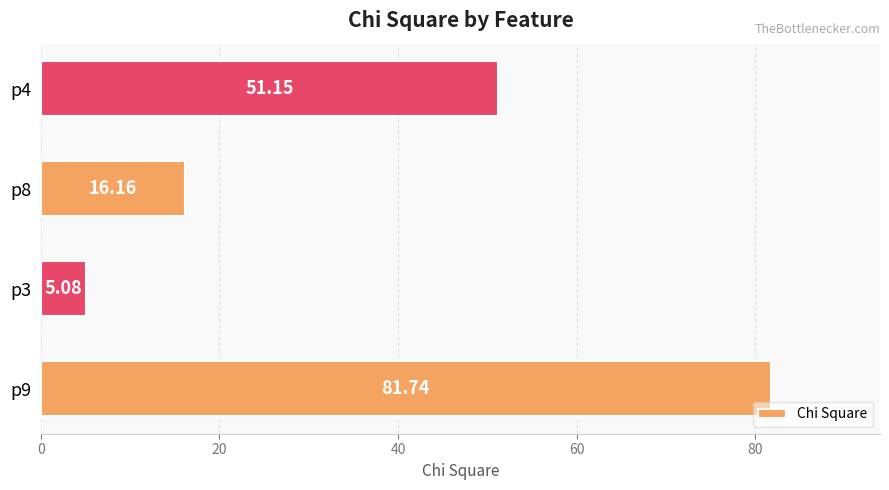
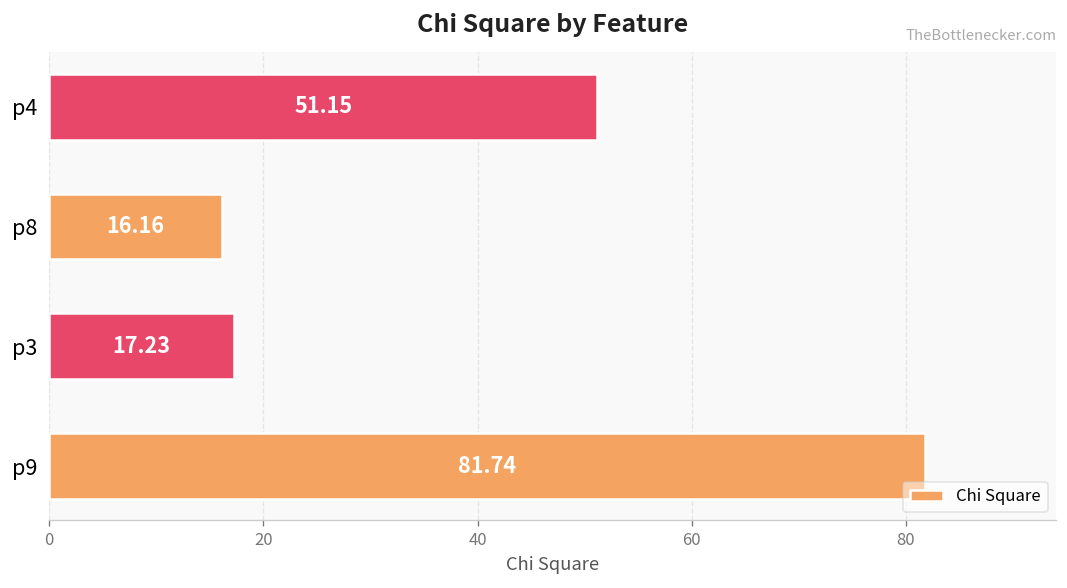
p3: 5.08 -> 17.23
